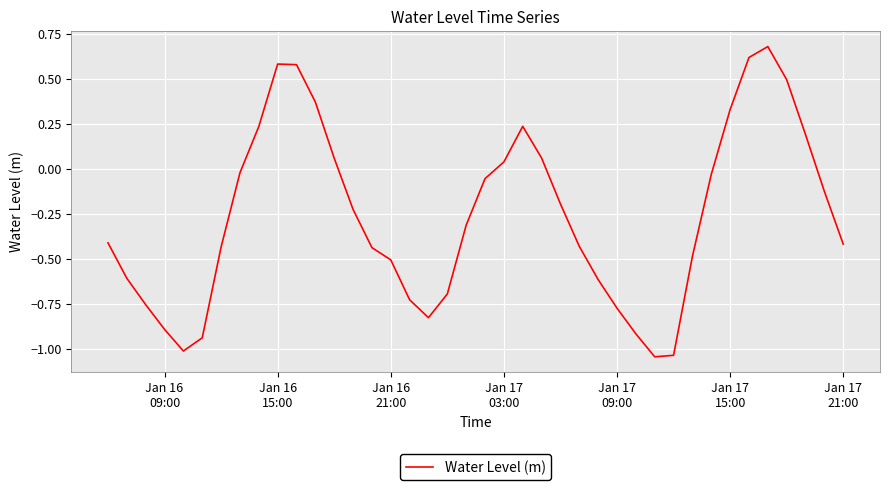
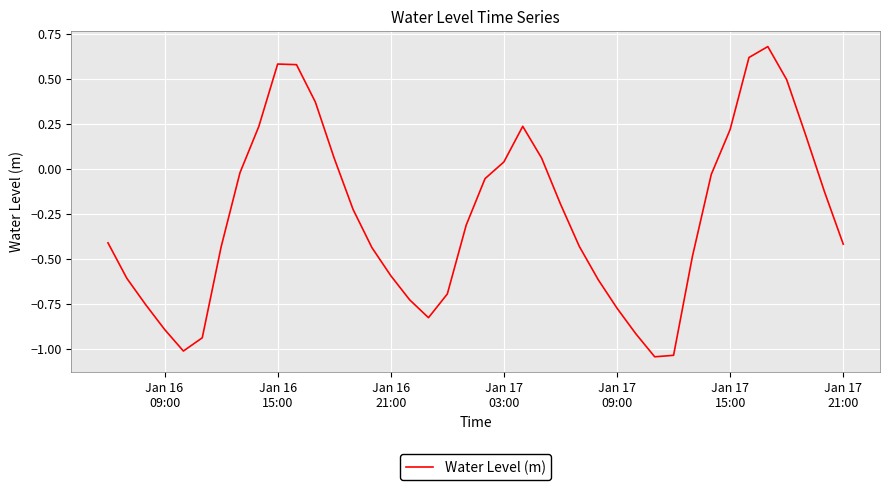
Jan 16 21:00: -0.51 -> -0.59
Jan 17 15:00: 0.33 -> 0.22
